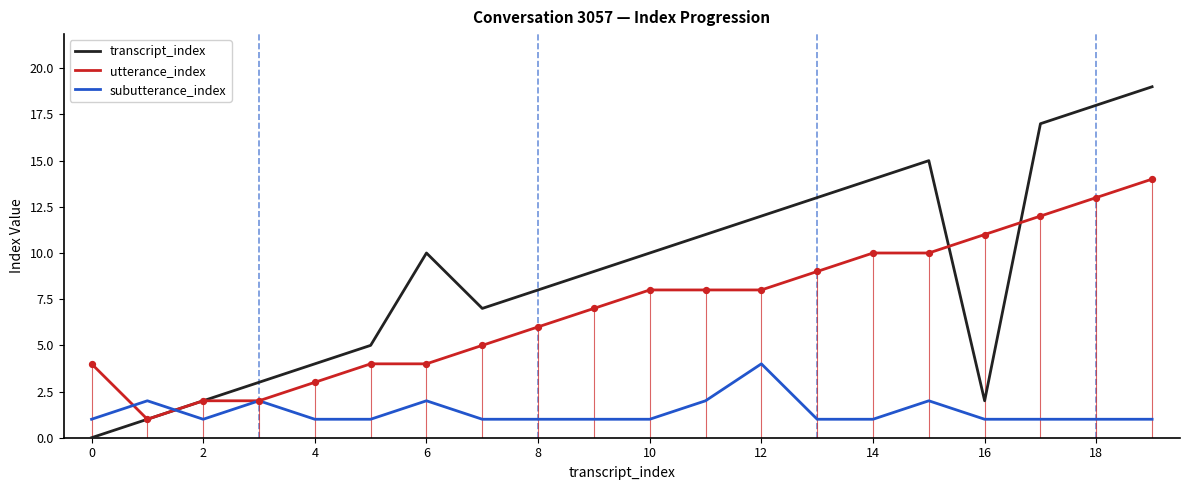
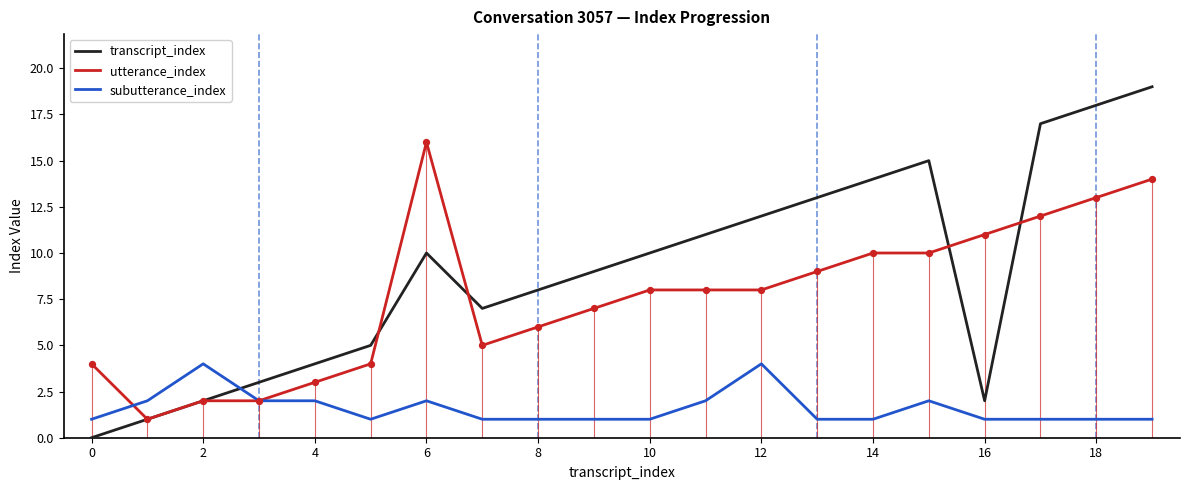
subutterance_index, 2: 1 -> 4
subutterance_index, 4: 1 -> 2
utterance_index, 6: 4 -> 16
